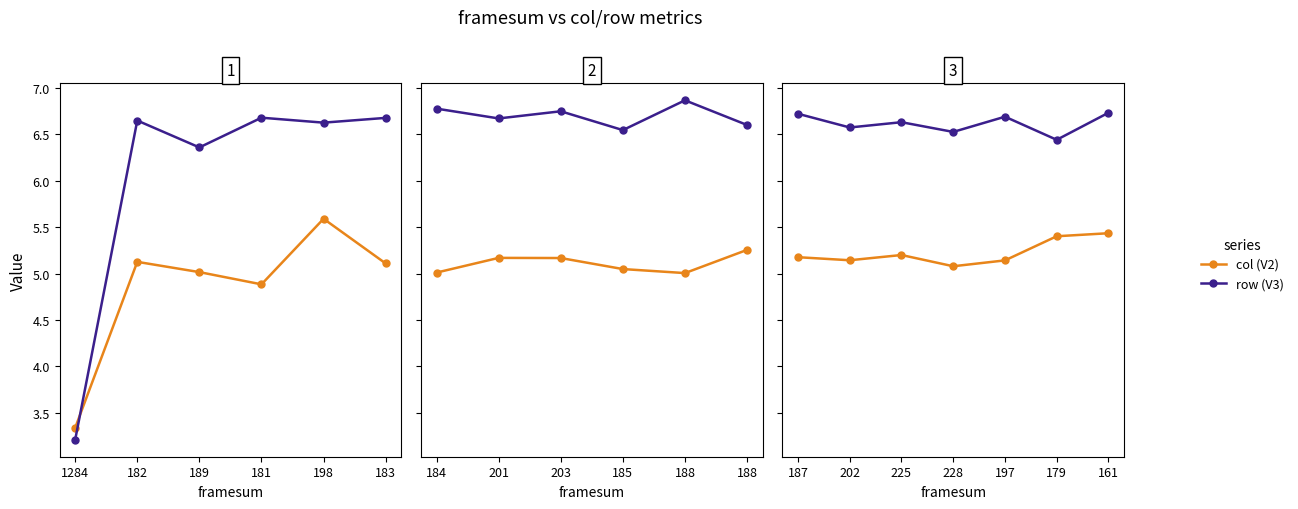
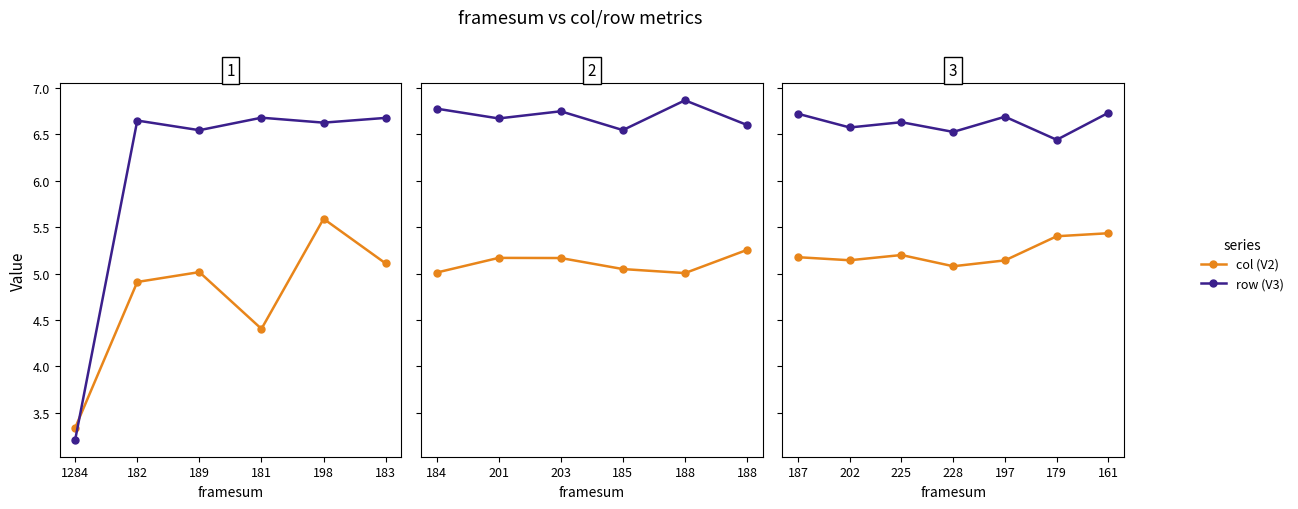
1, col (V2), 182: 5.1 -> 4.9
1, row (V3), 189: 6.4 -> 6.5
1, col (V2), 181: 4.9 -> 4.4
